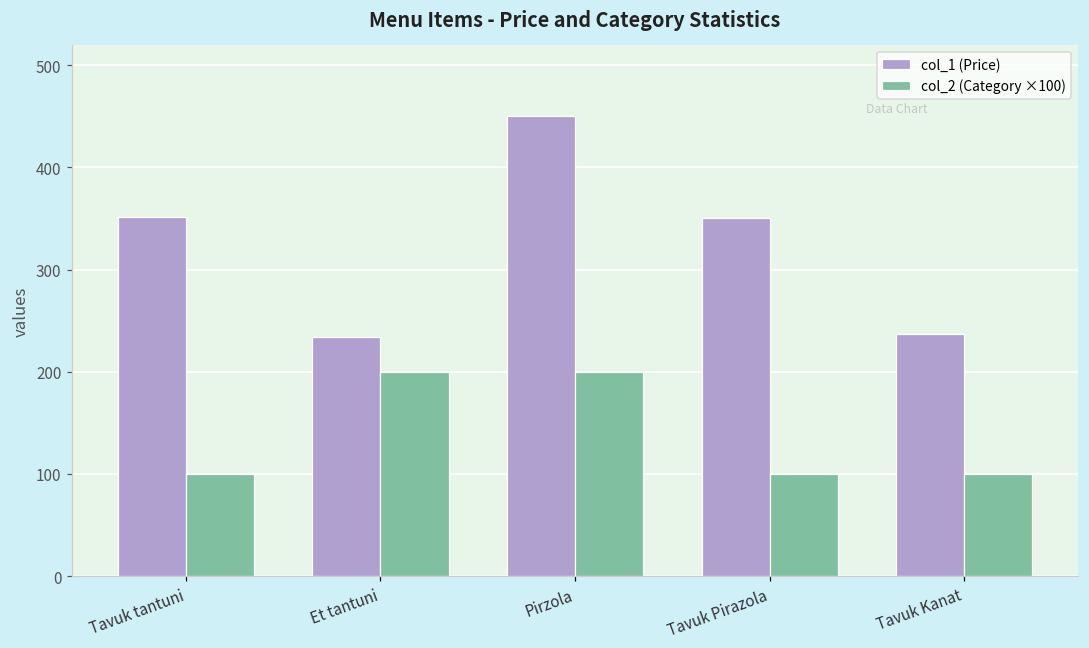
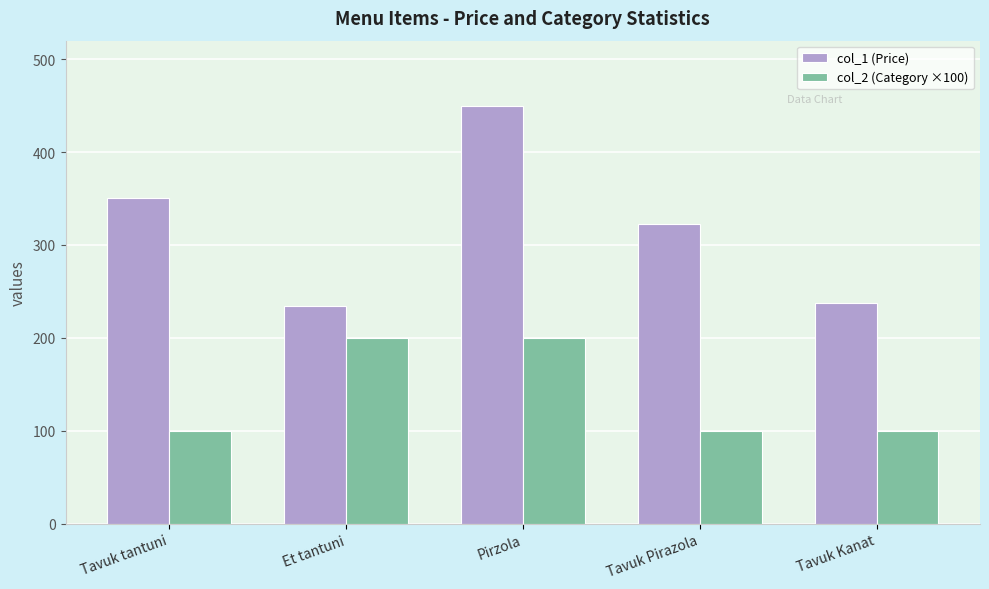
col_1 (Price), Tavuk Pirazola: 350 -> 320
